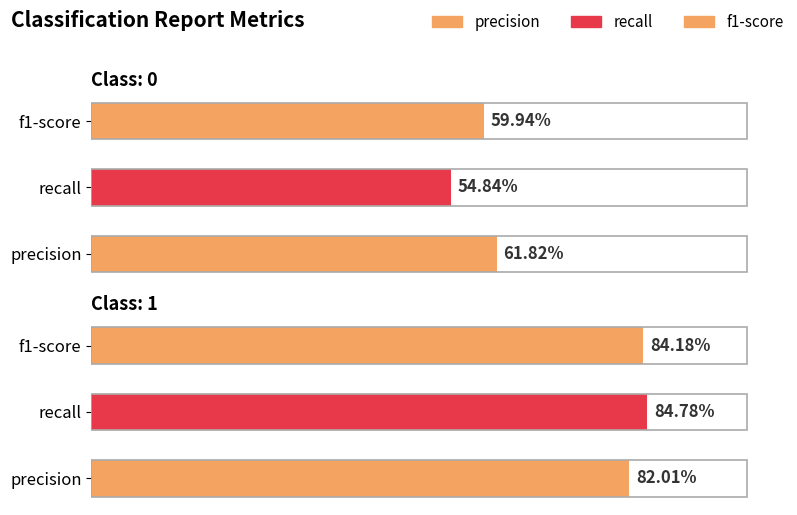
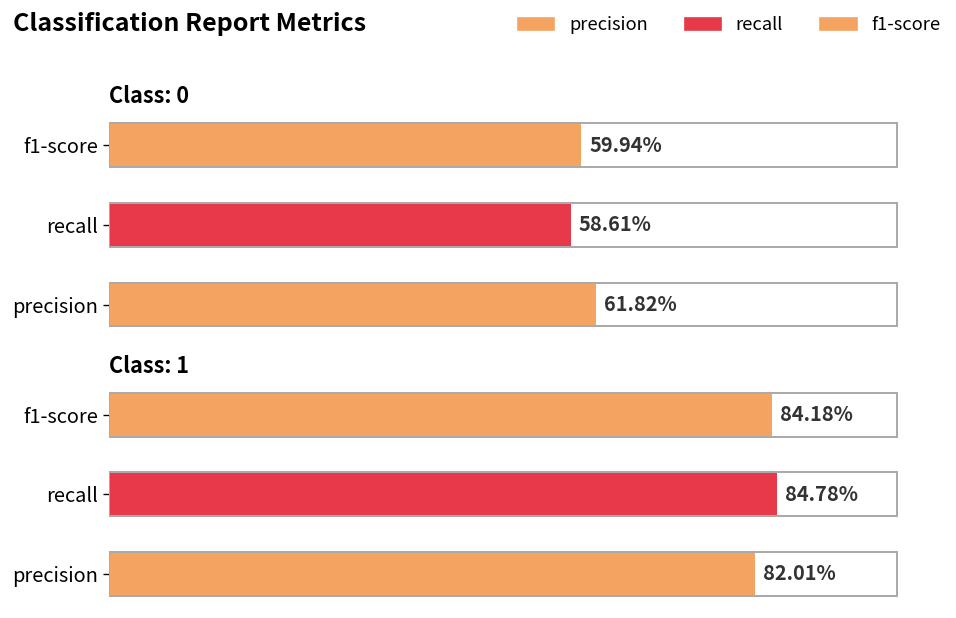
Class: 0, recall, recall: 54.84% -> 58.61%
